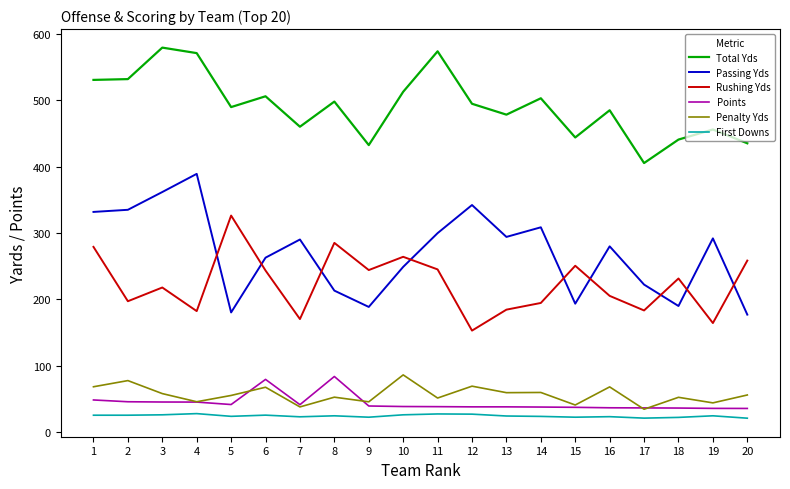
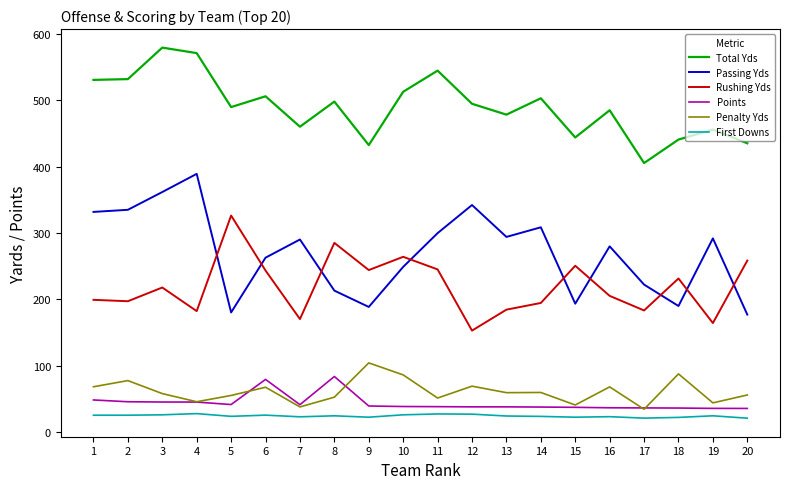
Rushing Yds, 1: 280 -> 200
Penalty Yds, 9: 50 -> 100
Total Yds, 11: 570 -> 540
Penalty Yds, 18: 50 -> 90
